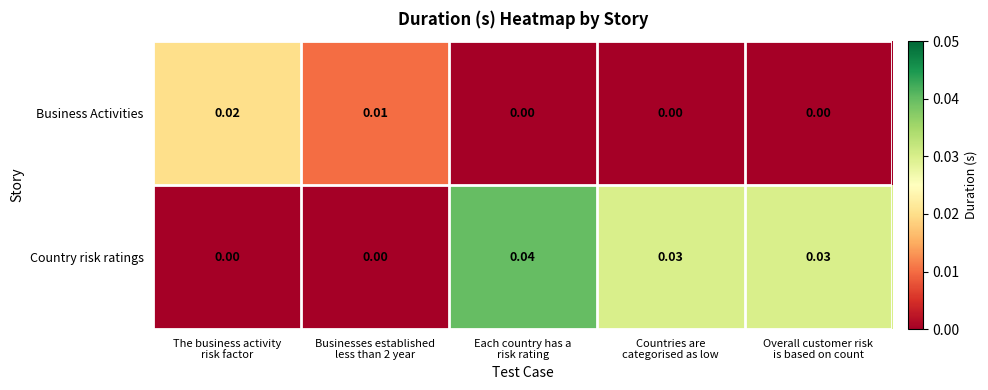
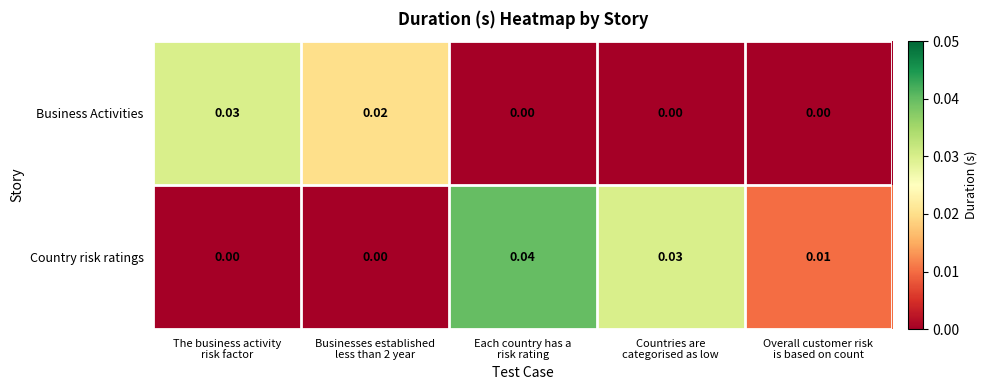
Business Activities, The business activity risk factor: 0.02 -> 0.03
Business Activities, Businesses established less than 2 year: 0.01 -> 0.02
Country risk ratings, Overall customer risk is based on count: 0.03 -> 0.01
